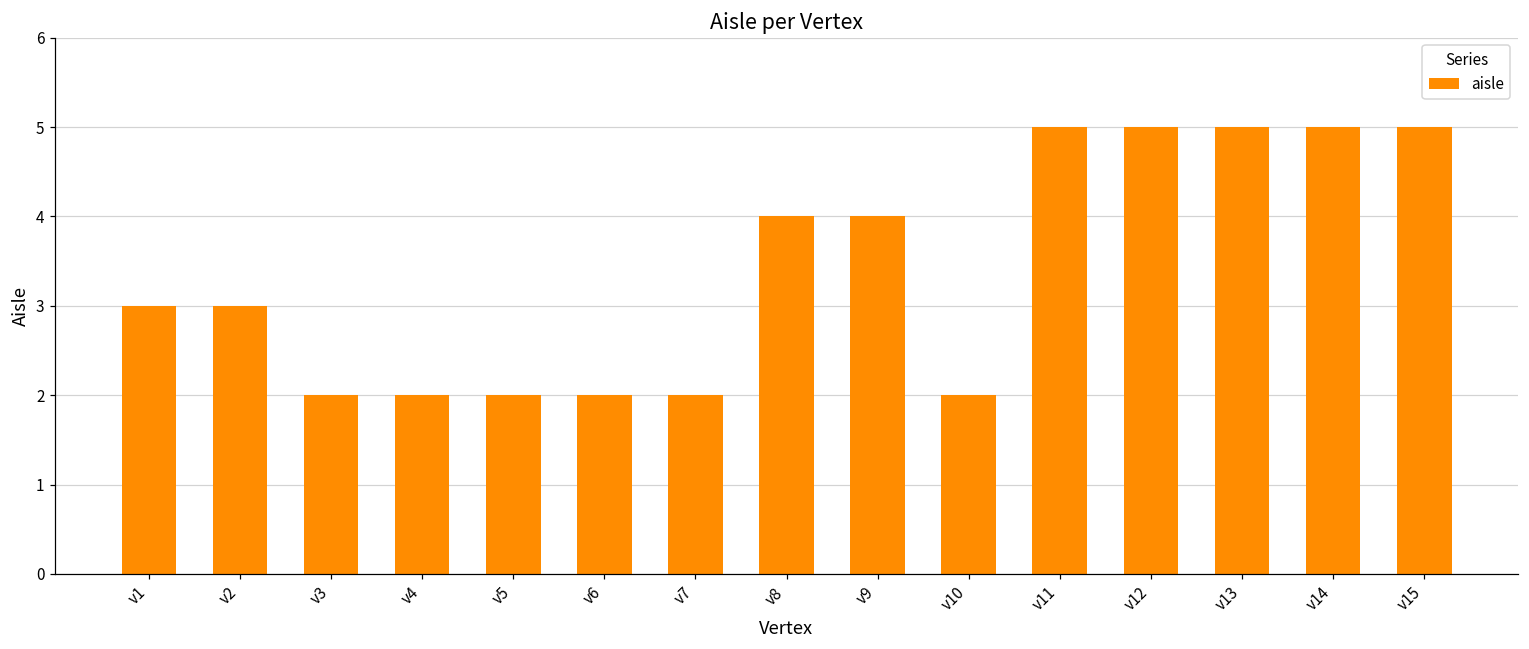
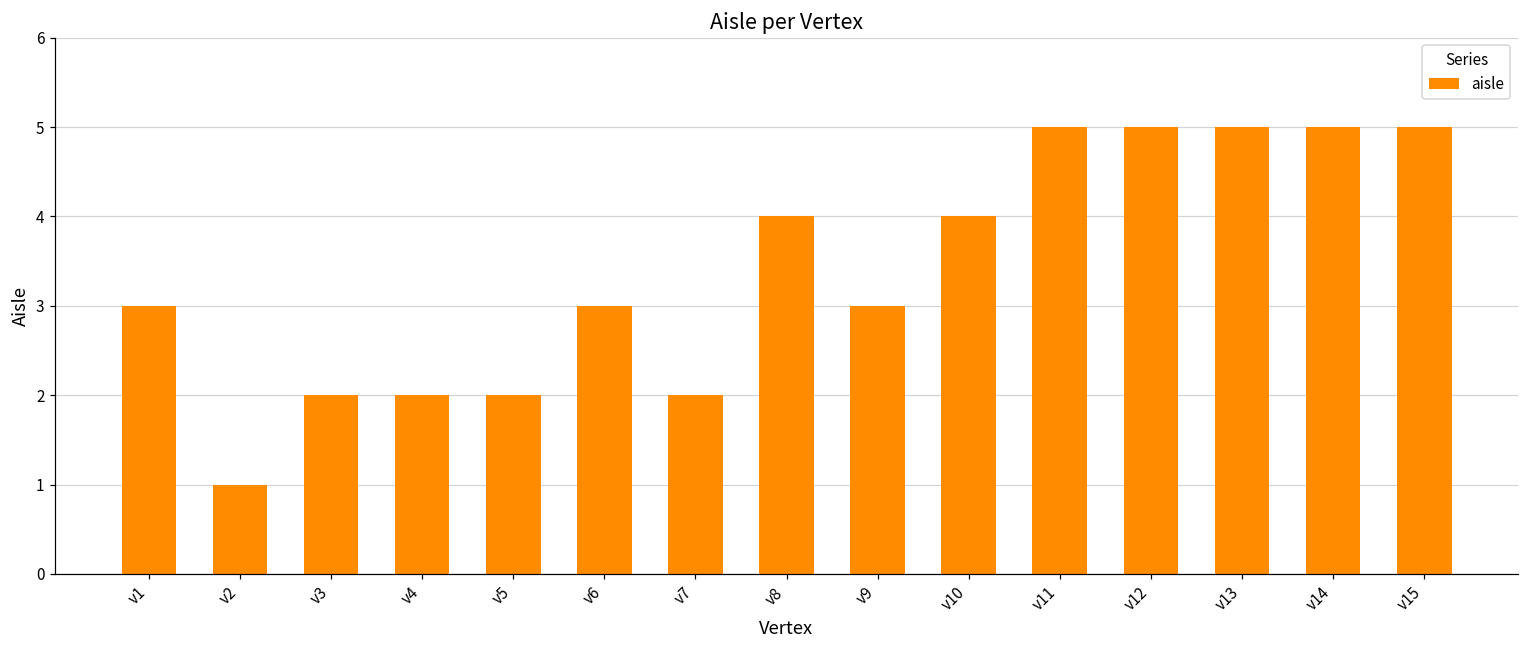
v2: 3 -> 1
v6: 2 -> 3
v9: 4 -> 3
v10: 2 -> 4
